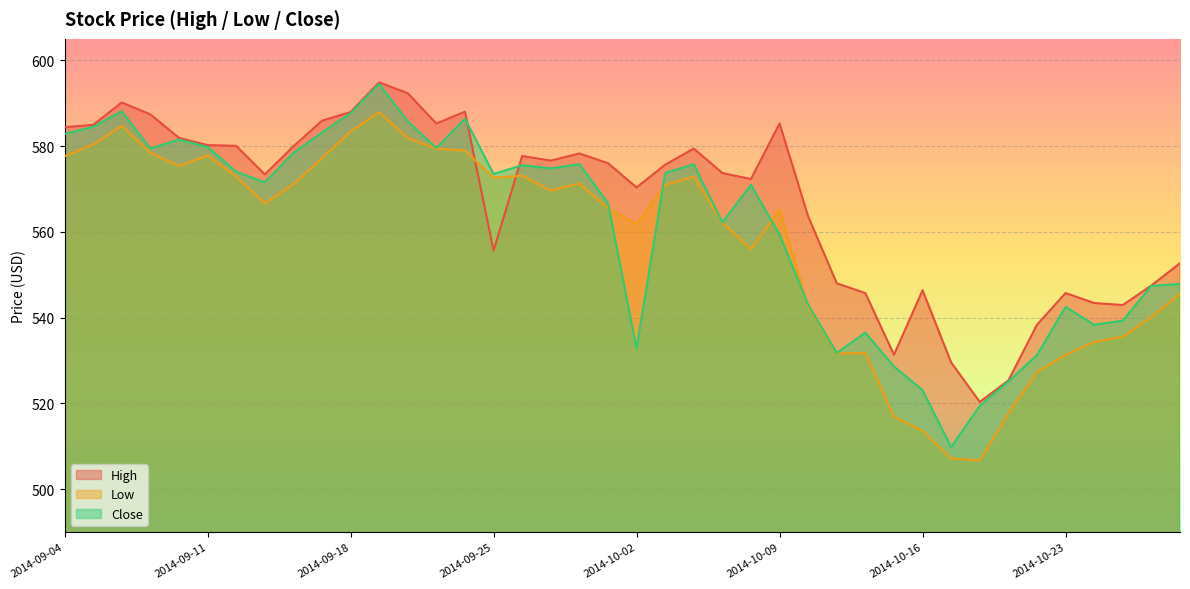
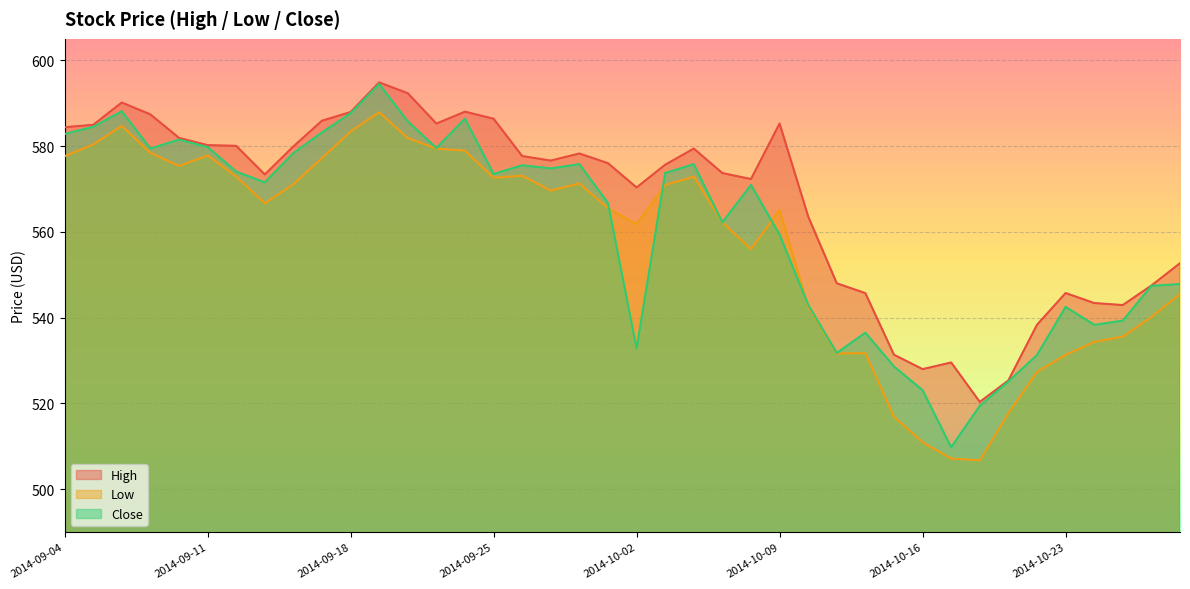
High, 2014-09-25: 556 -> 586
High, 2014-10-16: 546 -> 528
Low, 2014-10-16: 514 -> 511
